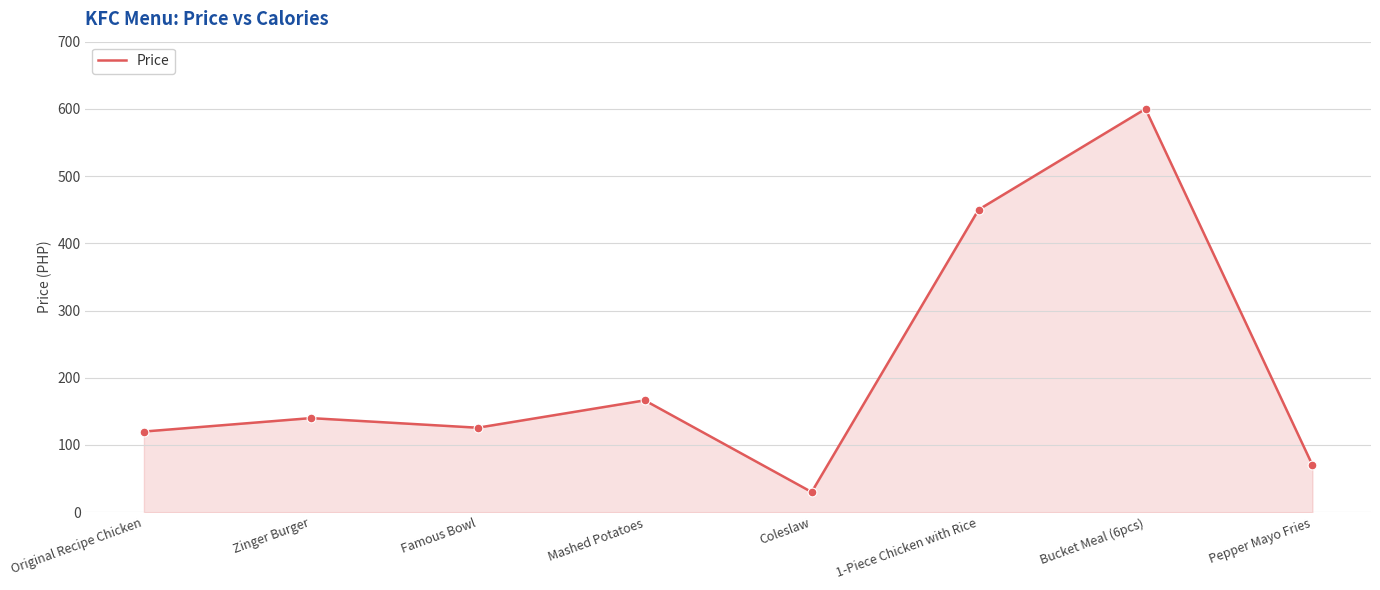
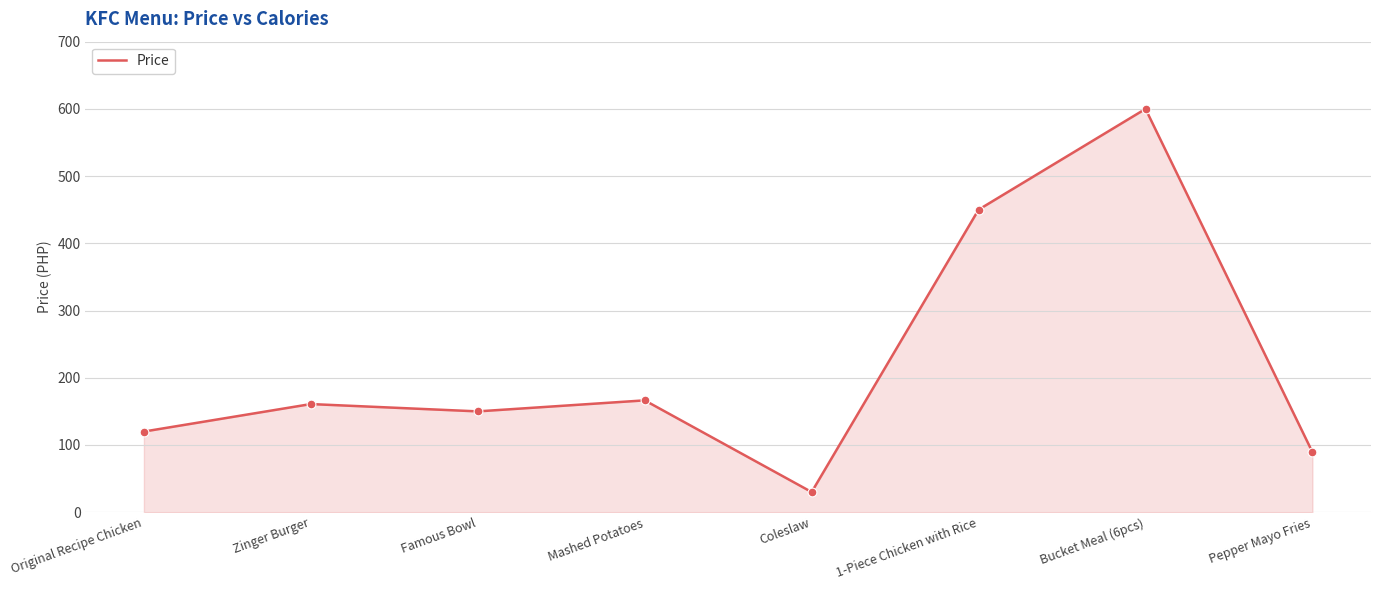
Zinger Burger: 140 -> 160
Famous Bowl: 130 -> 150
Pepper Mayo Fries: 70 -> 90
